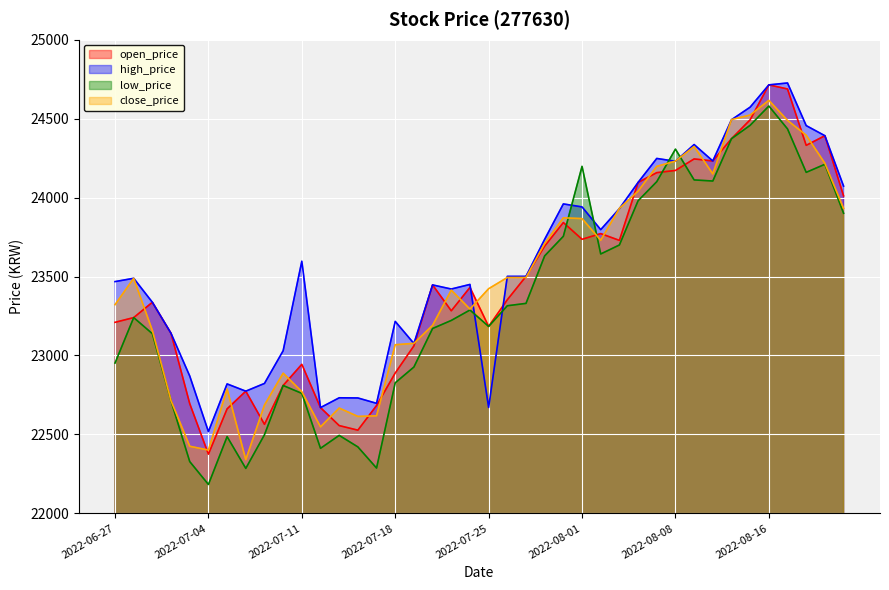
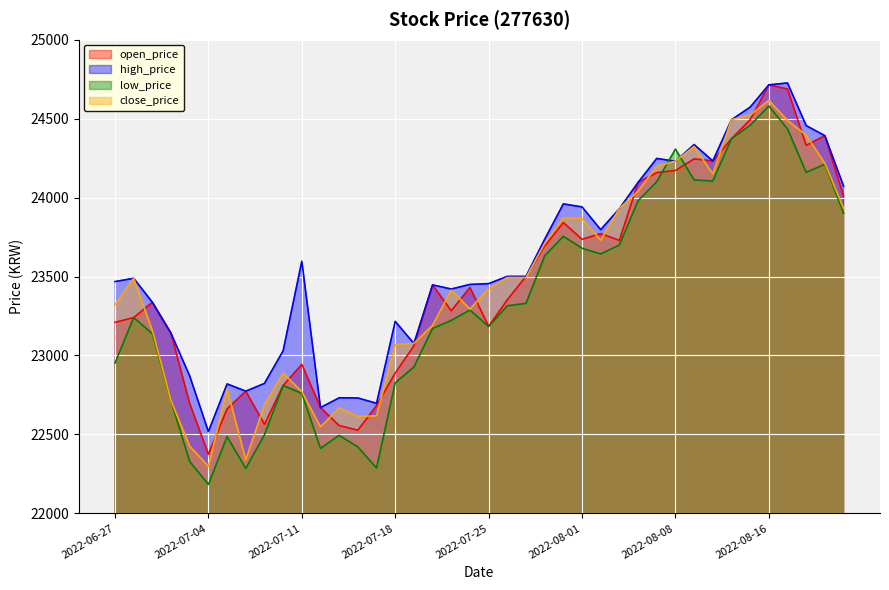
close_price, 2022-07-04: 22400 -> 22300
high_price, 2022-07-25: 22670 -> 23460
low_price, 2022-08-01: 24200 -> 23680
